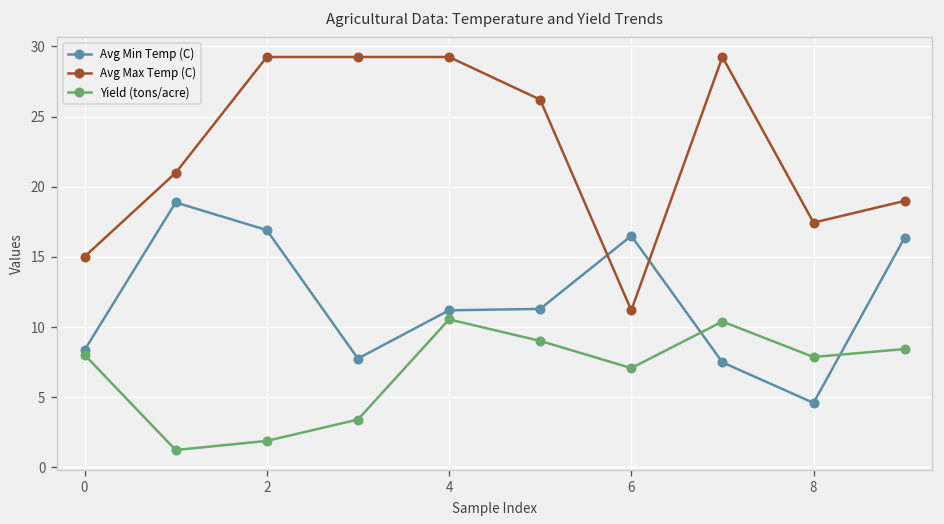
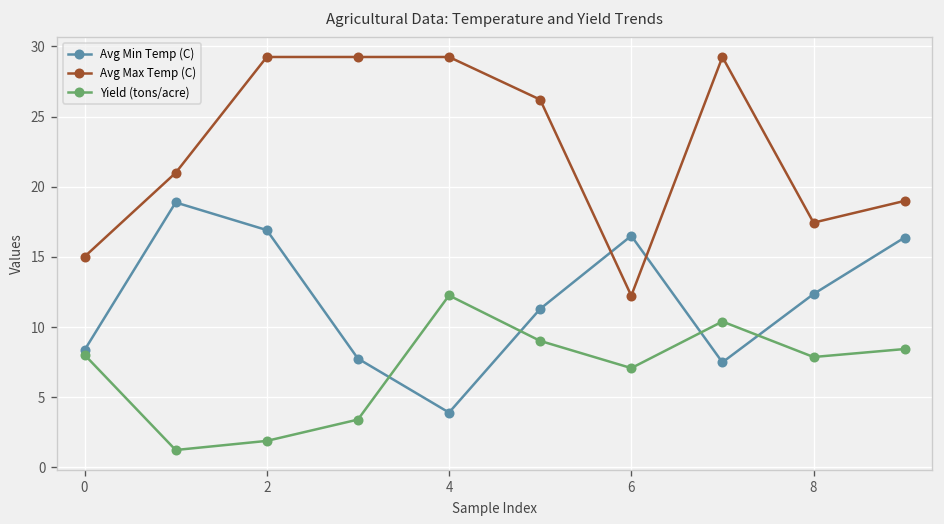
Avg Min Temp (C), 4: 11.2 -> 3.9
Yield (tons/acre), 4: 10.5 -> 12.3
Avg Max Temp (C), 6: 11.2 -> 12.2
Avg Min Temp (C), 8: 4.6 -> 12.4
